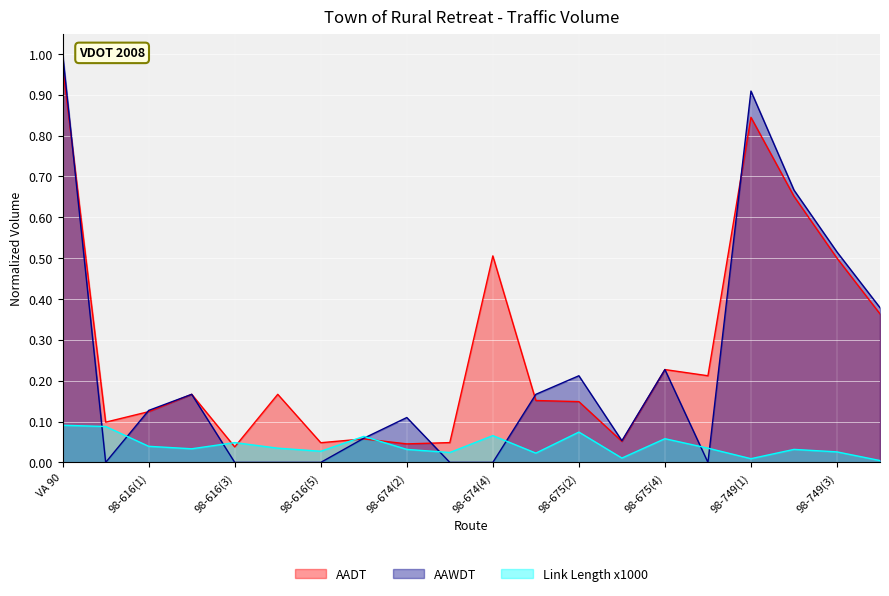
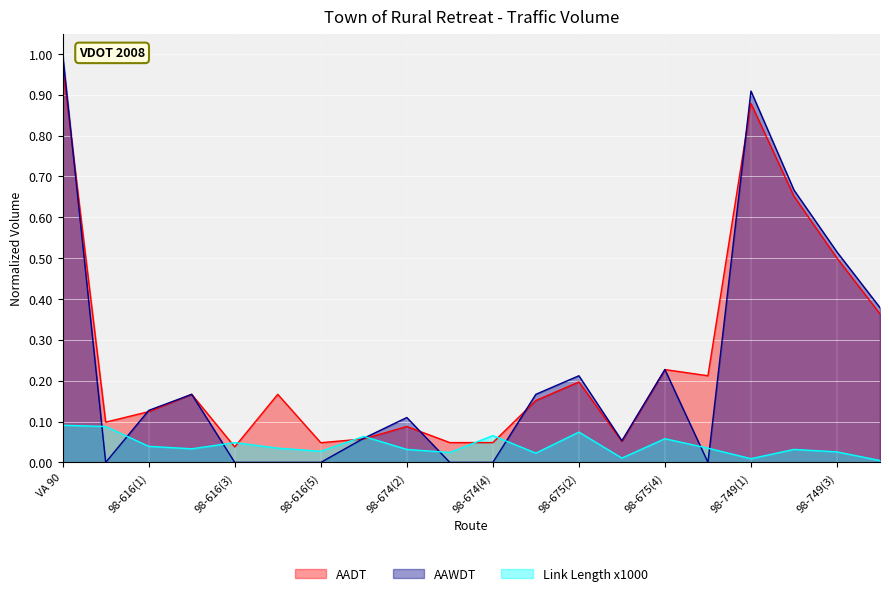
AADT, 98-674(2): 0.05 -> 0.09
AADT, 98-674(4): 0.51 -> 0.05
AADT, 98-675(2): 0.15 -> 0.20
AADT, 98-749(1): 0.84 -> 0.88
